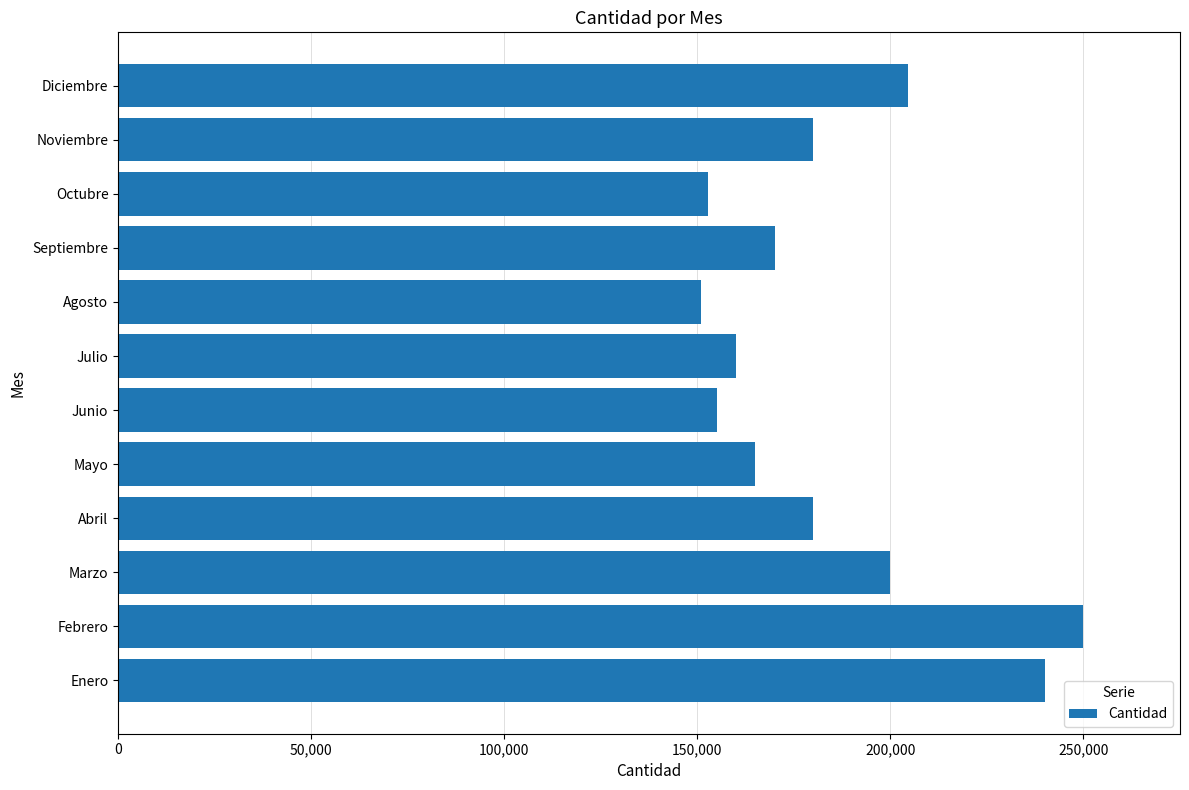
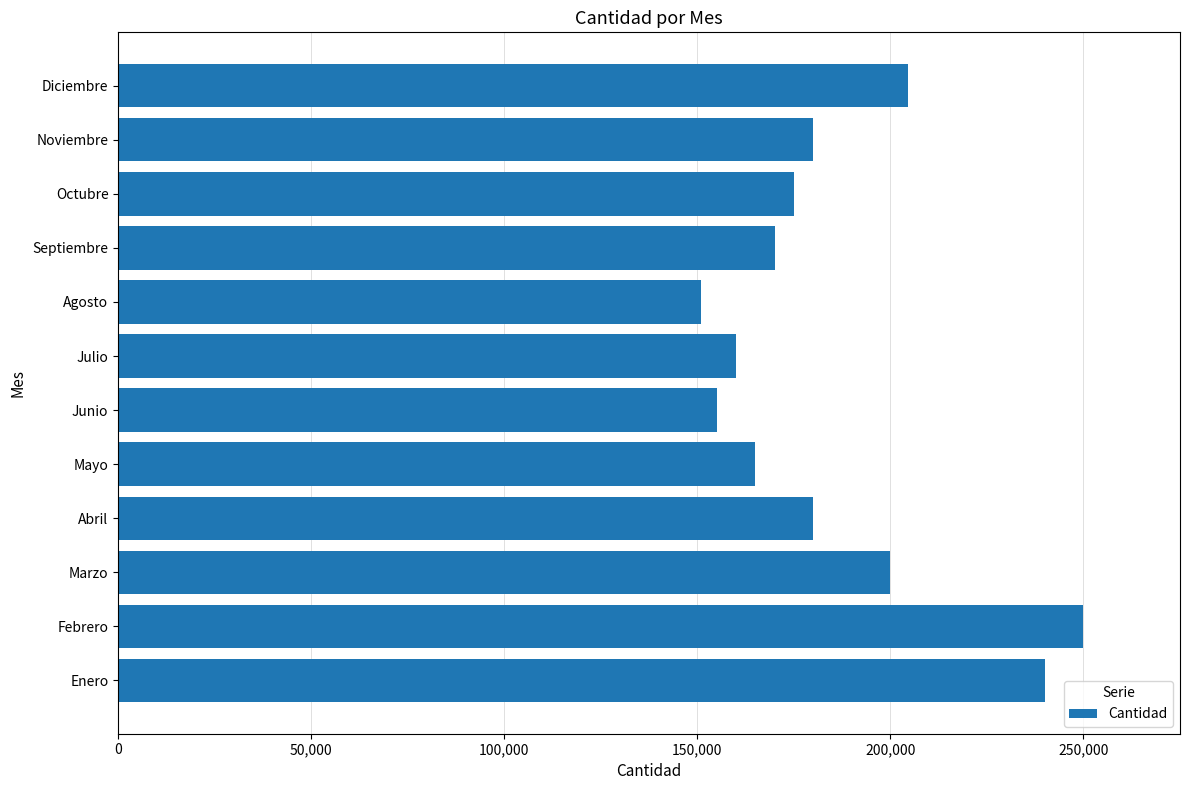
Octubre: 153,000 -> 175,000
